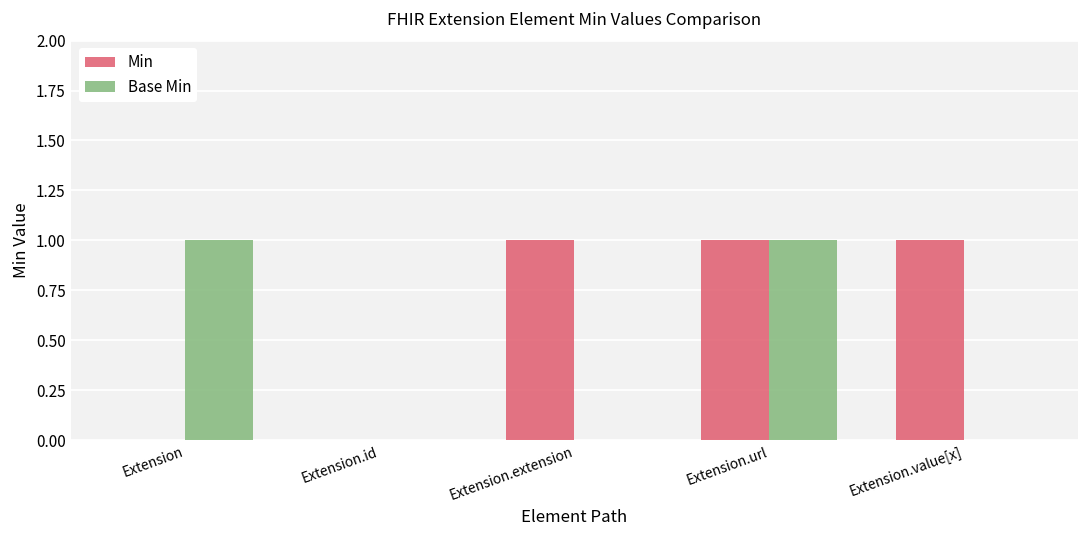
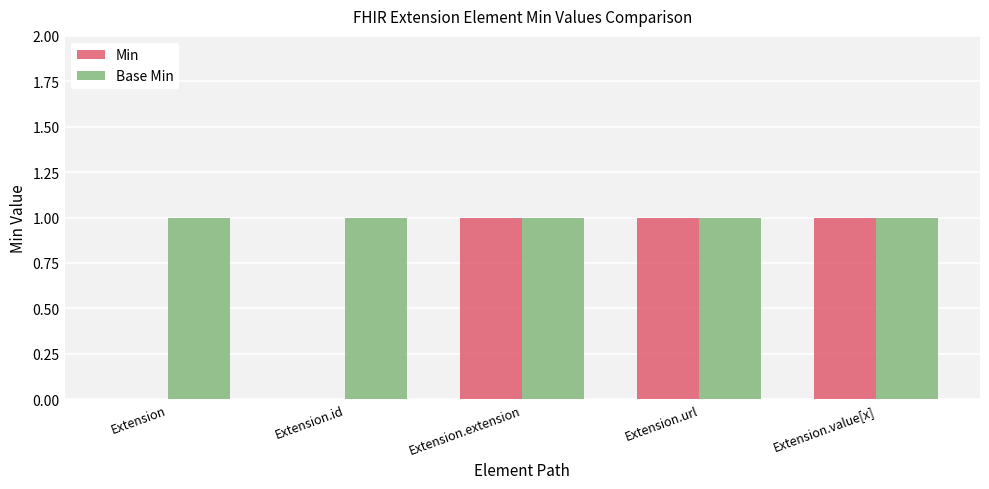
Base Min, Extension.id: 0 -> 1
Base Min, Extension.extension: 0 -> 1
Base Min, Extension.value[x]: 0 -> 1
